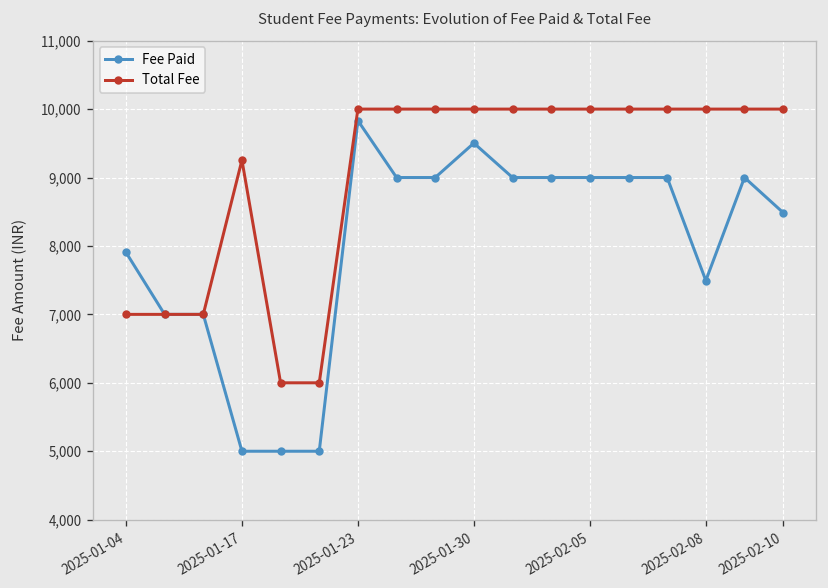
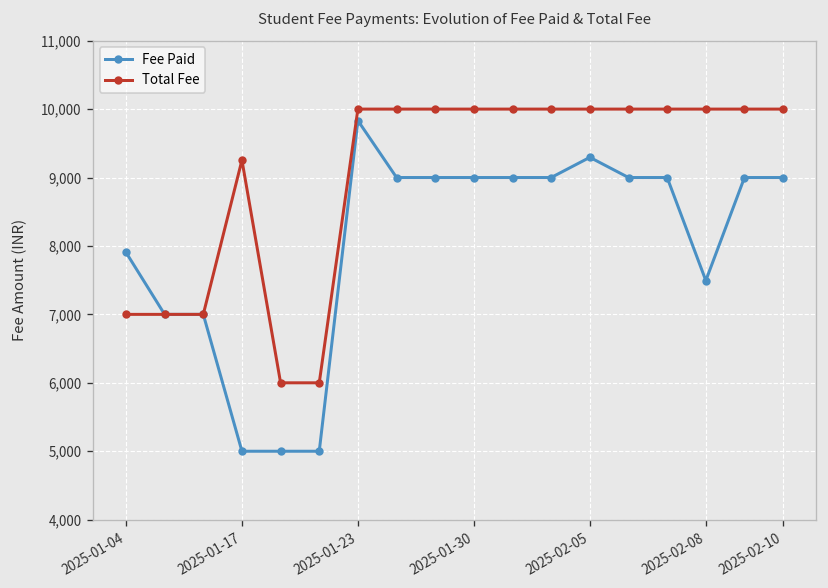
Fee Paid, 2025-01-30: 9,500 -> 9,000
Fee Paid, 2025-02-05: 9,000 -> 9,300
Fee Paid, 2025-02-10: 8,500 -> 9,000
